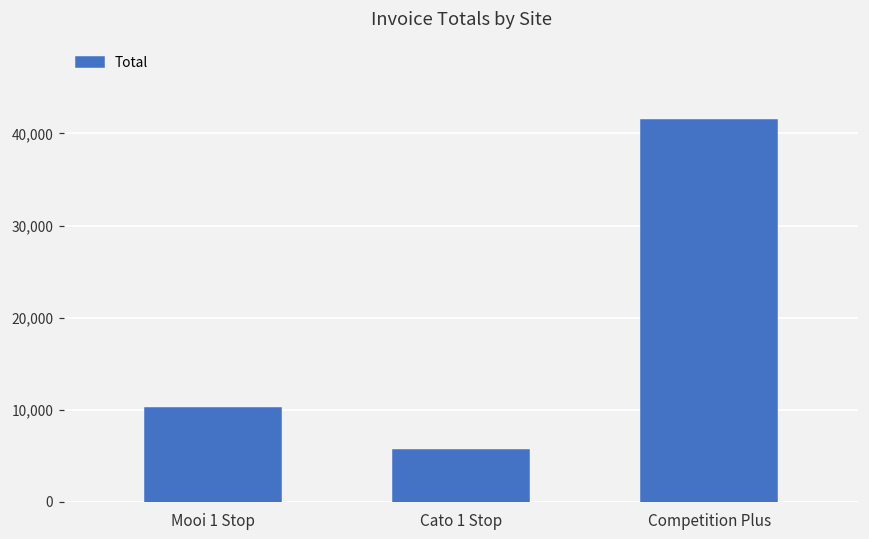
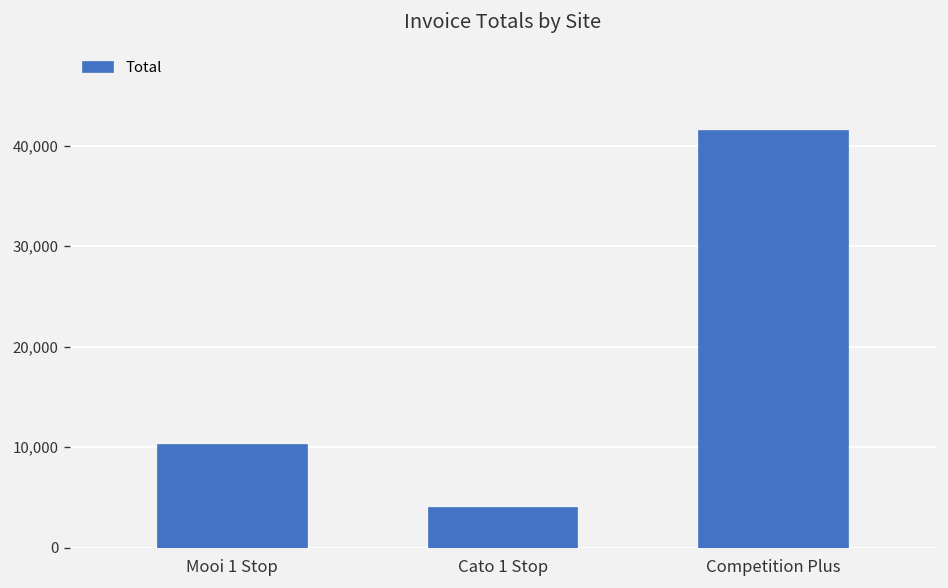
Cato 1 Stop: 6,000 -> 4,000
